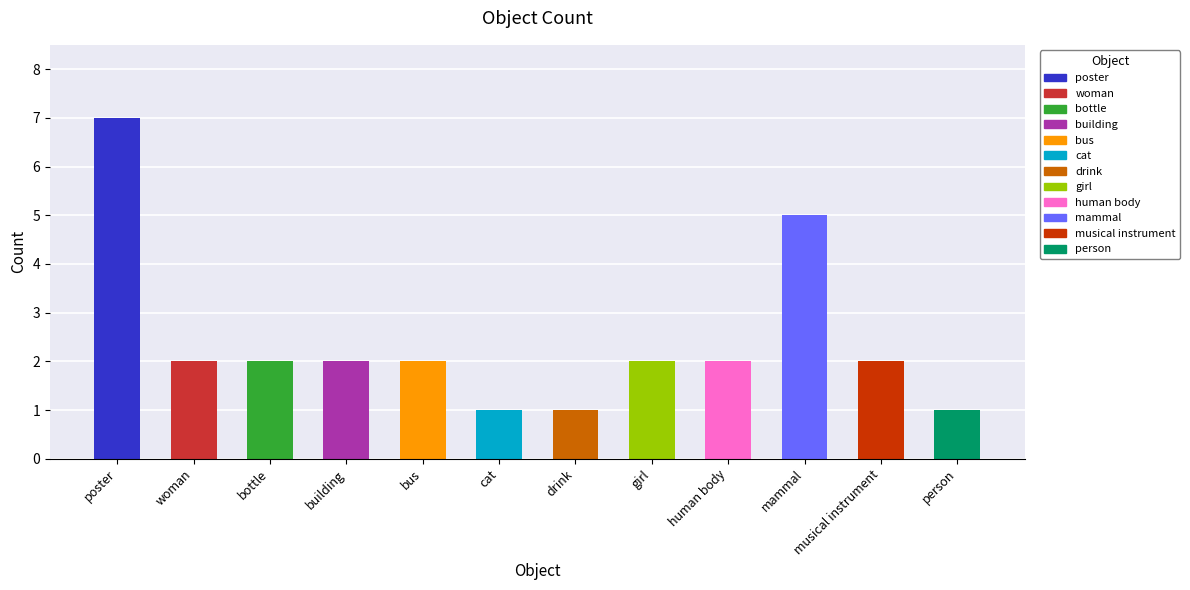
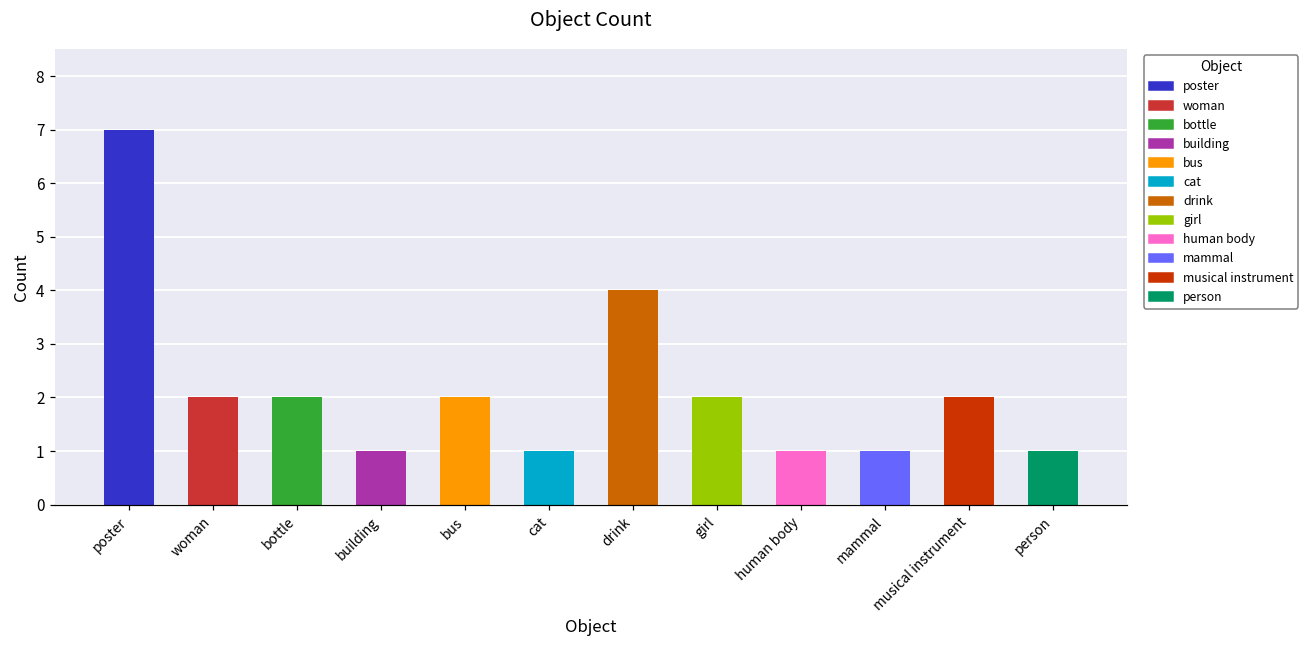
building: 2 -> 1
drink: 1 -> 4
human body: 2 -> 1
mammal: 5 -> 1
